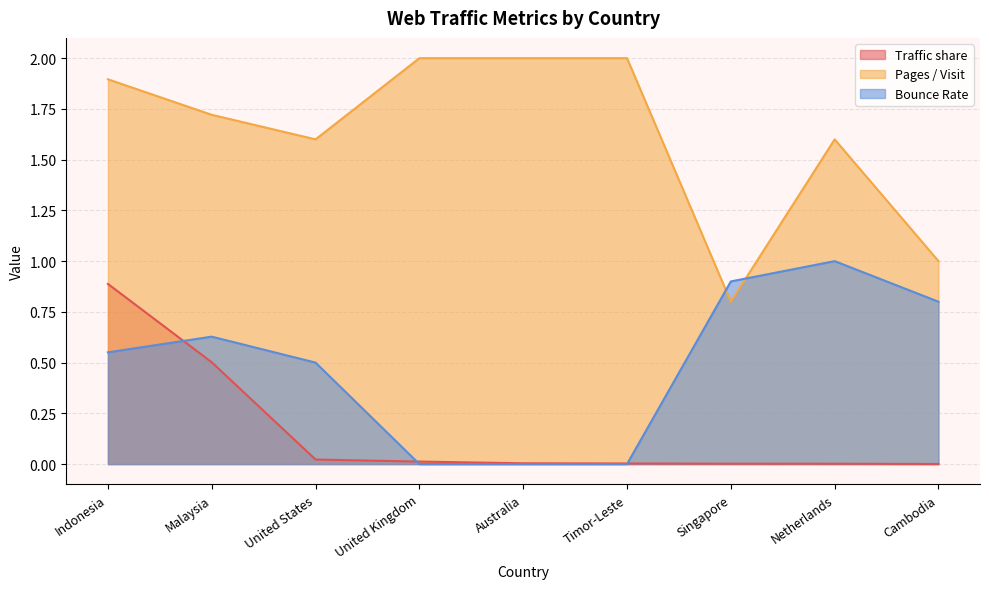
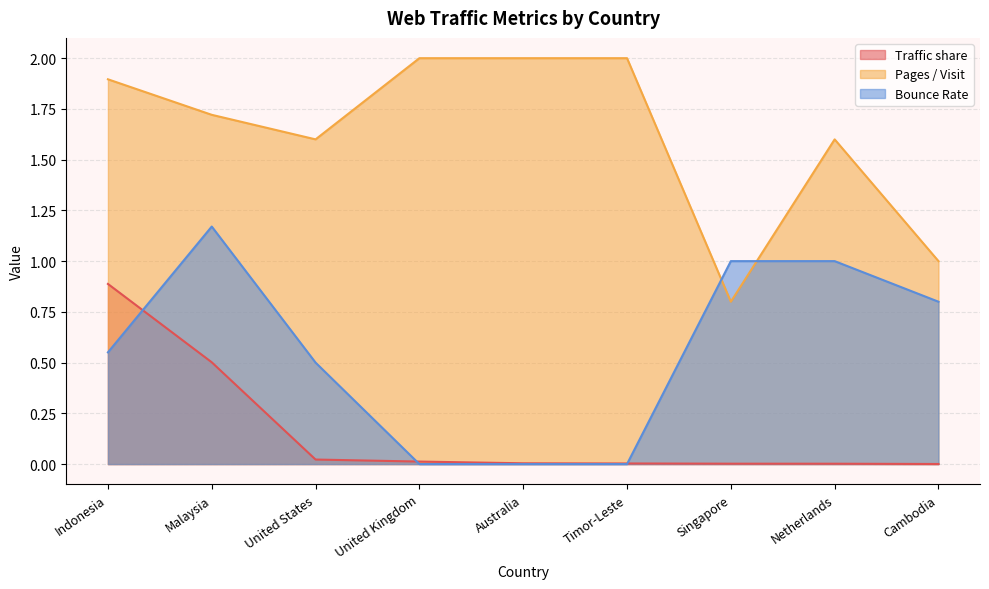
Bounce Rate, Malaysia: 0.63 -> 1.17
Bounce Rate, Singapore: 0.9 -> 1.0
